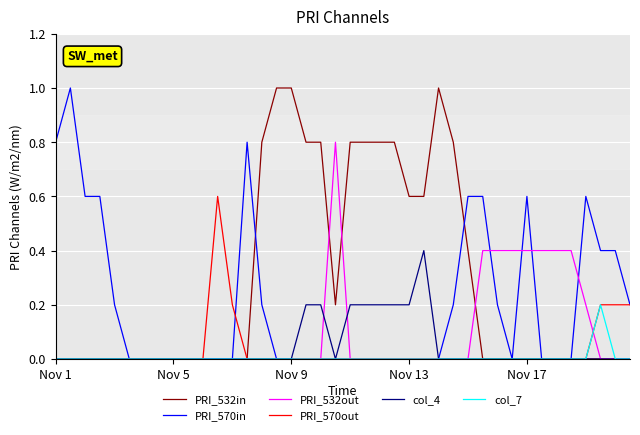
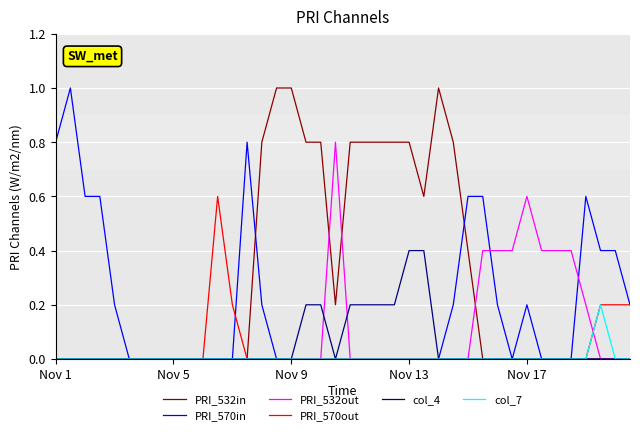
PRI_532in, Nov 13: 0.60 -> 0.80
col_4, Nov 13: 0.20 -> 0.40
PRI_570in, Nov 17: 0.60 -> 0.20
PRI_532out, Nov 17: 0.40 -> 0.60
